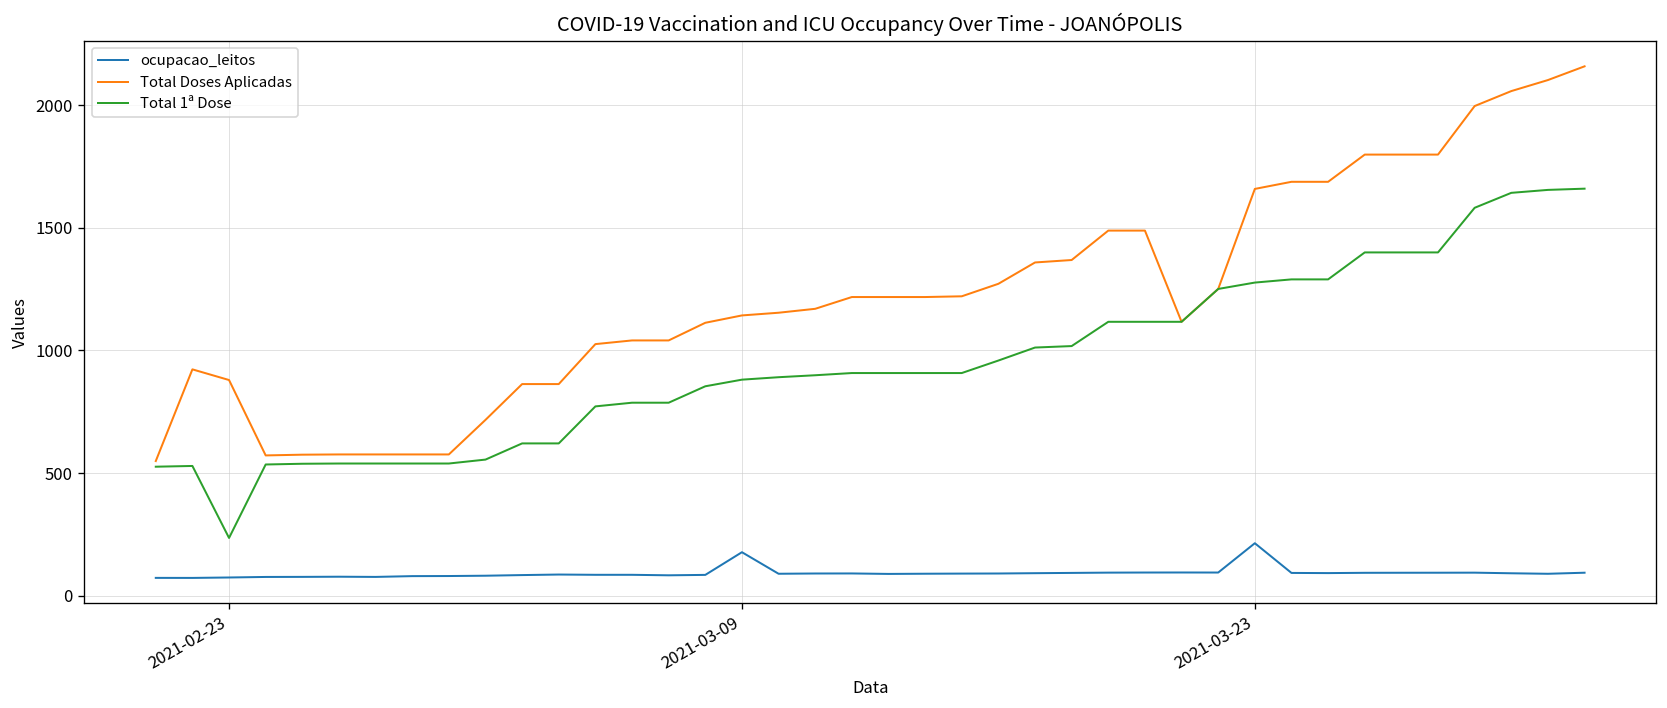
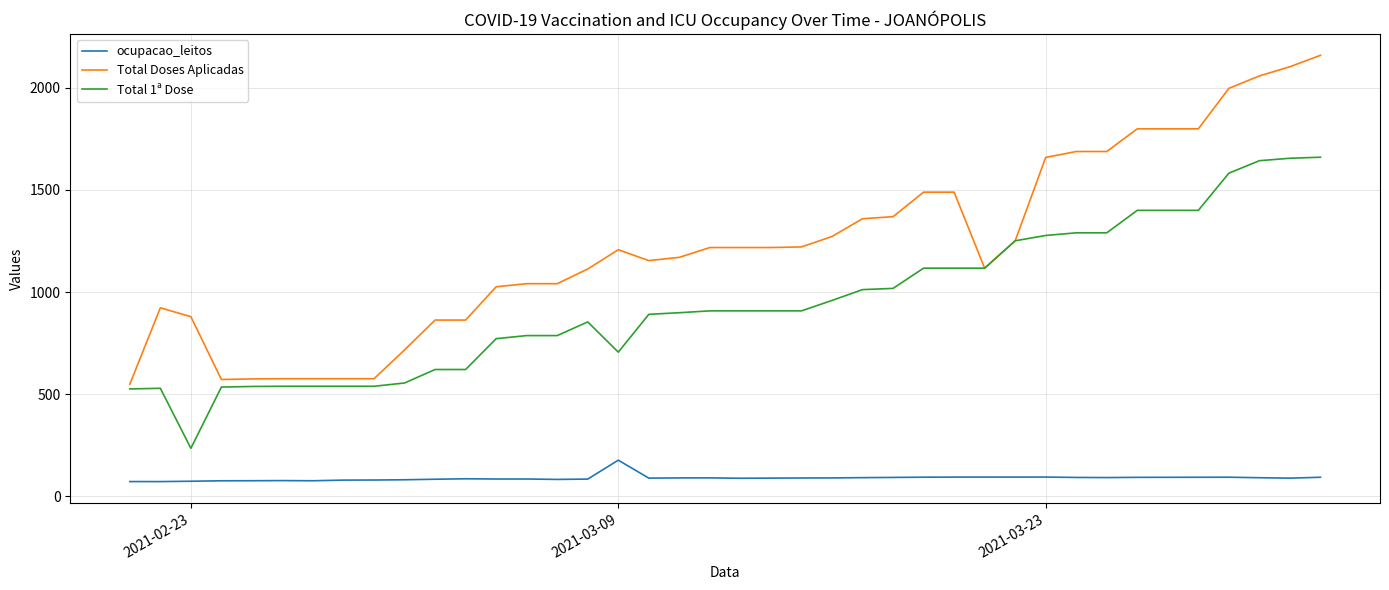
Total Doses Aplicadas, 2021-03-09: 1140 -> 1210
Total 1ª Dose, 2021-03-09: 880 -> 710
ocupacao_leitos, 2021-03-23: 210 -> 90
